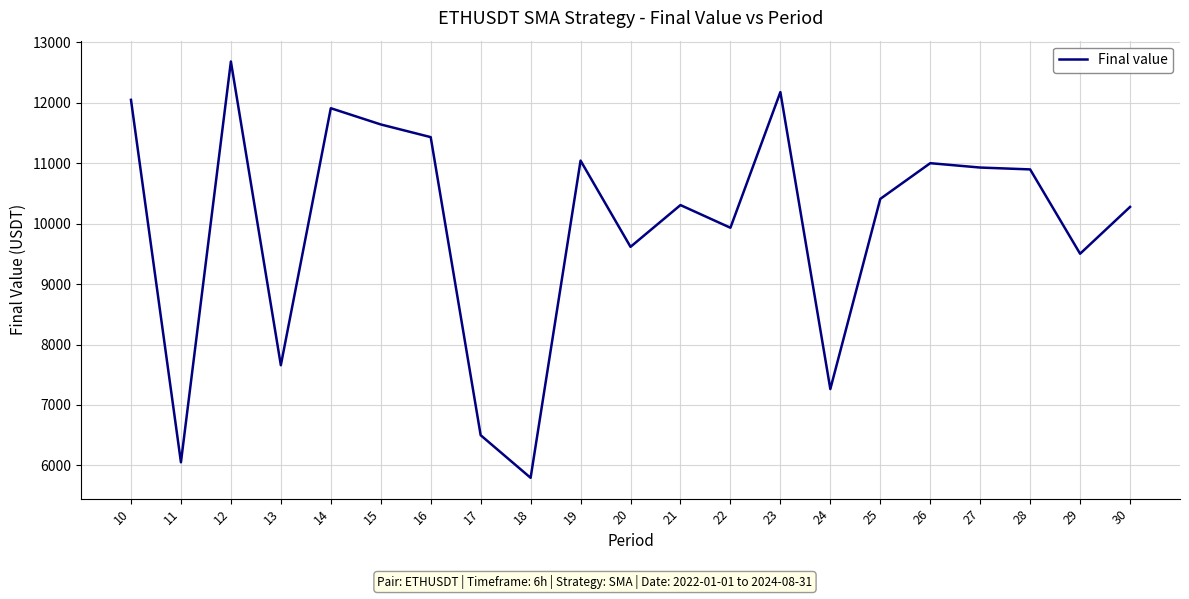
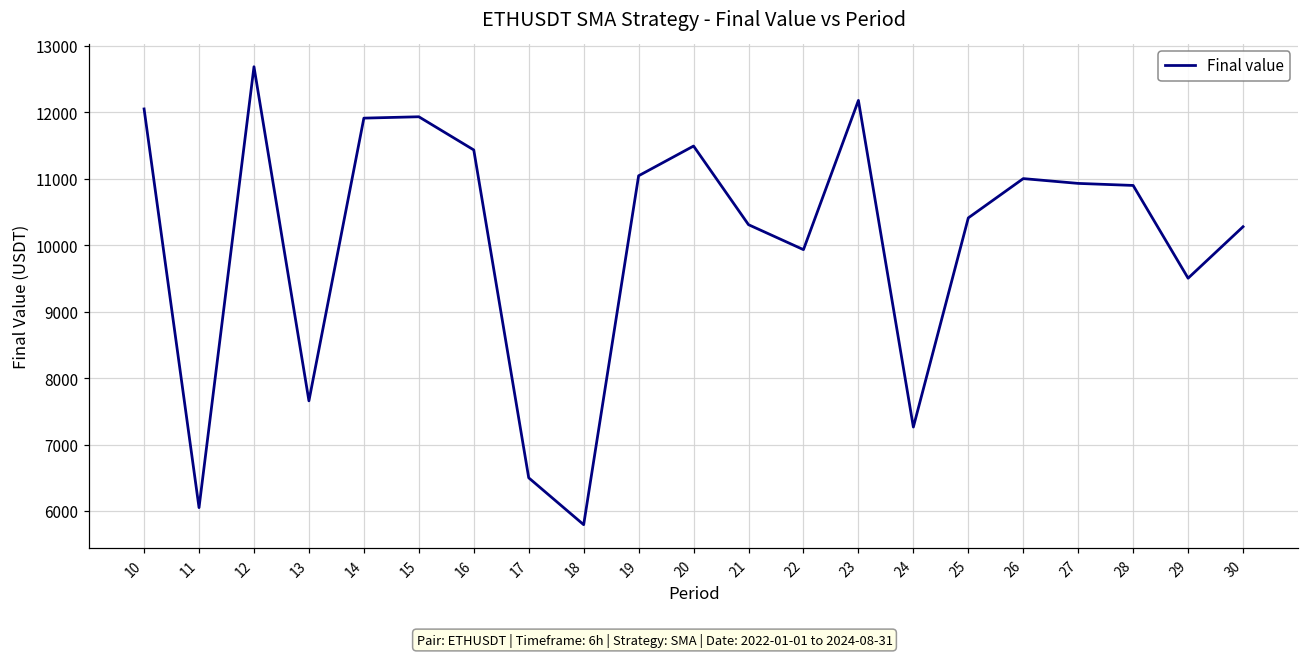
15: 11600 -> 11900
20: 9600 -> 11500
